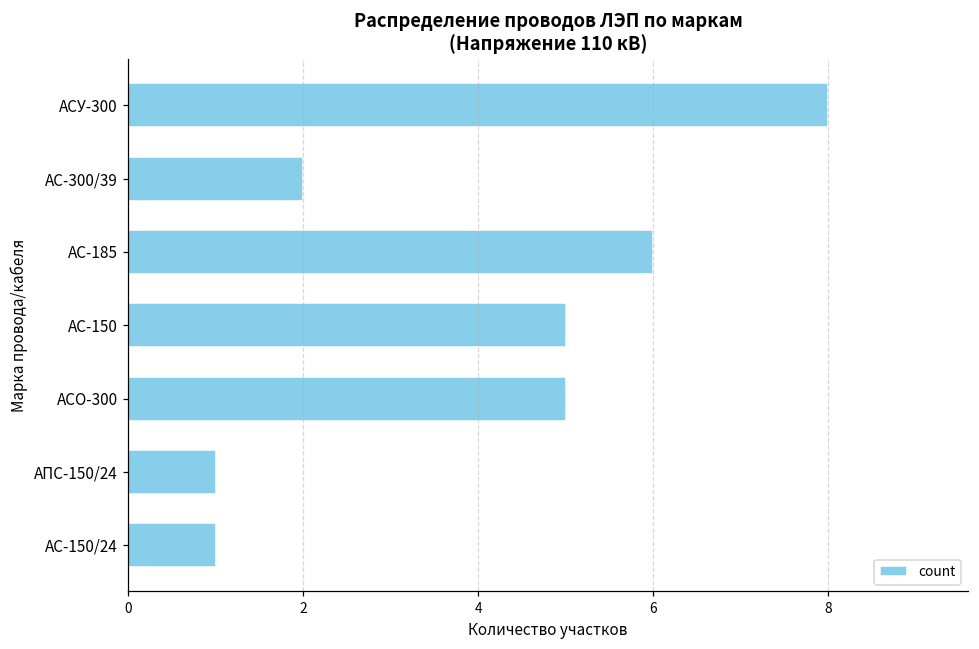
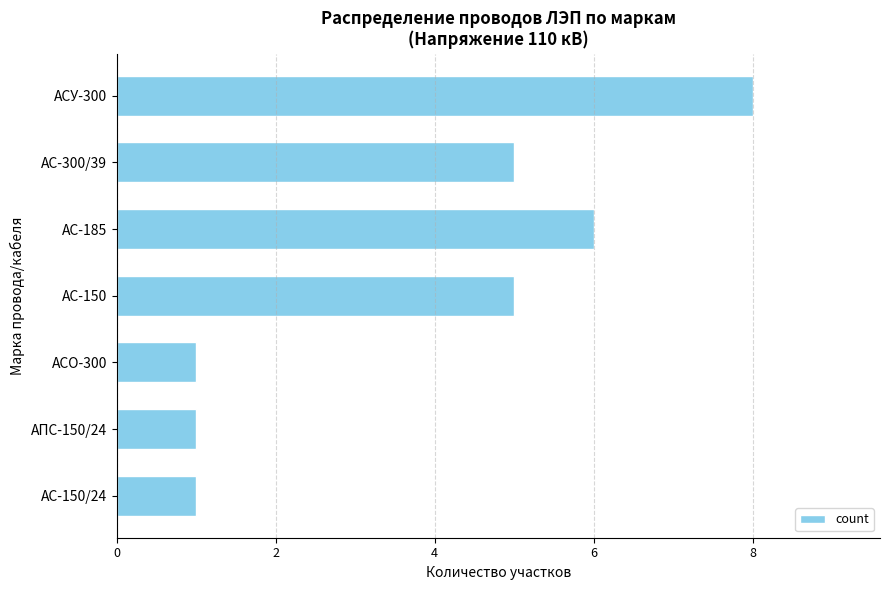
АС-300/39: 2 -> 5
АСО-300: 5 -> 1
